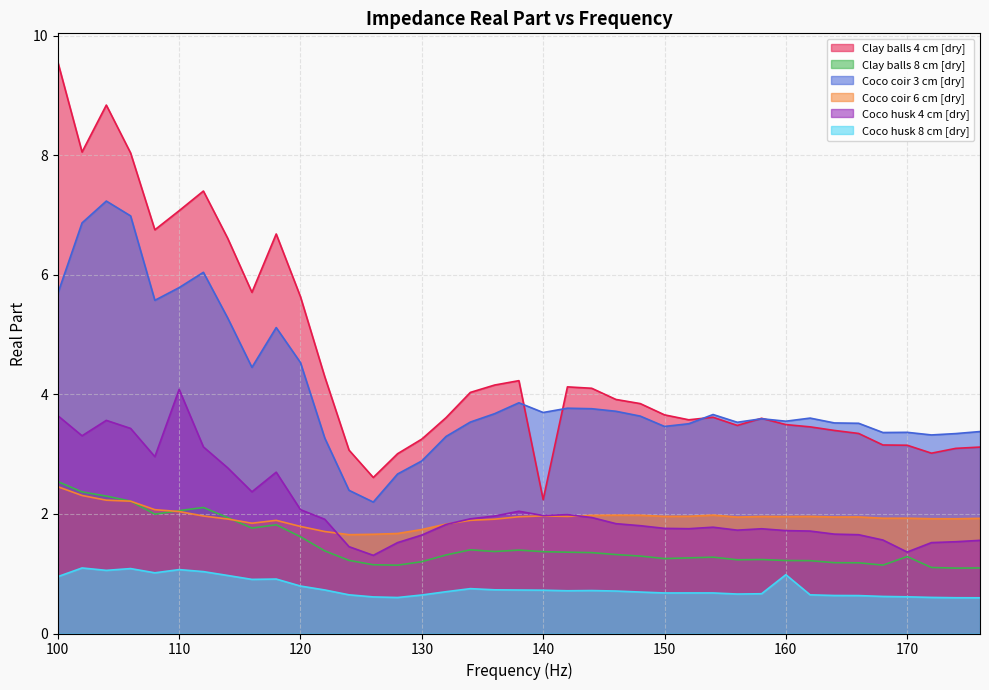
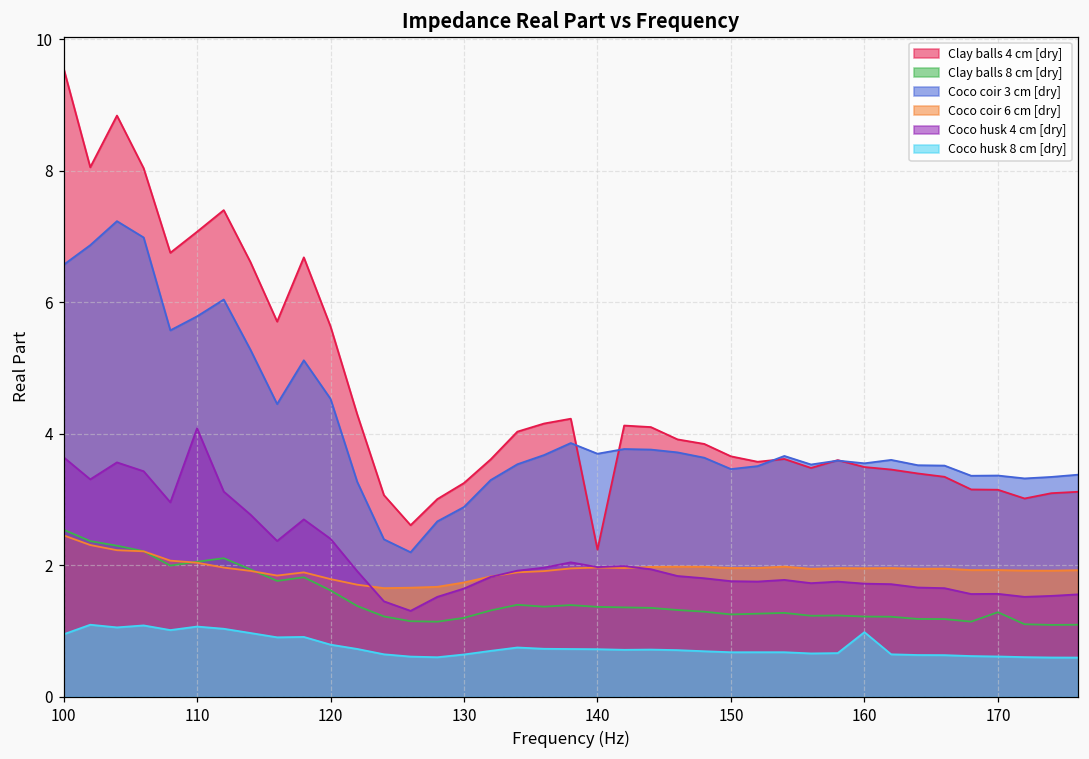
Coco coir 3 cm [dry], 100: 5.7 -> 6.6
Coco husk 4 cm [dry], 120: 2.1 -> 2.4
Coco husk 4 cm [dry], 170: 1.4 -> 1.6
